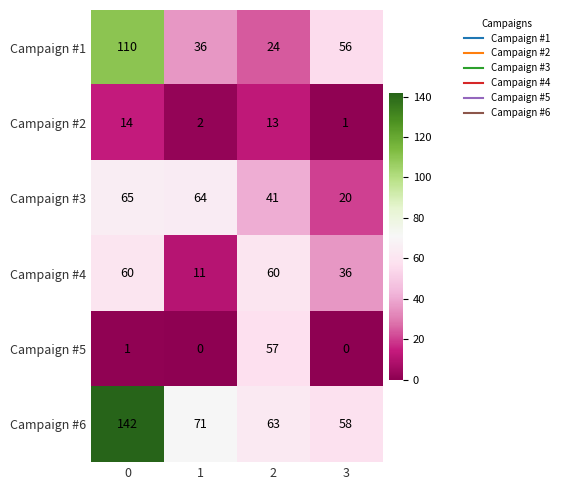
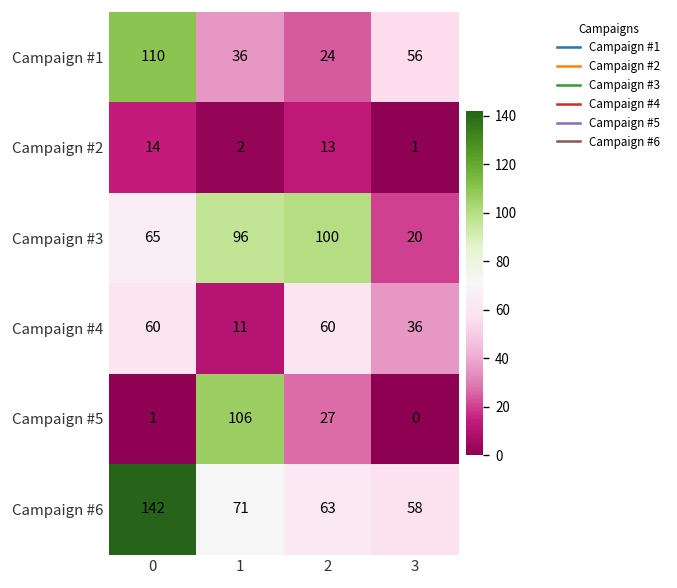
Campaign #3, 1: 64 -> 96
Campaign #3, 2: 41 -> 100
Campaign #5, 1: 0 -> 106
Campaign #5, 2: 57 -> 27
